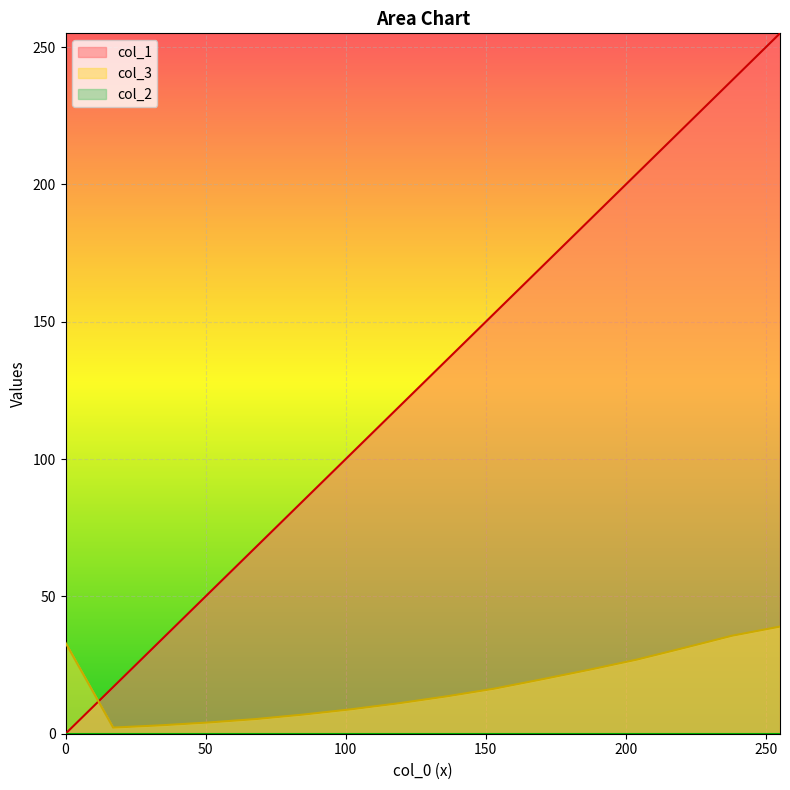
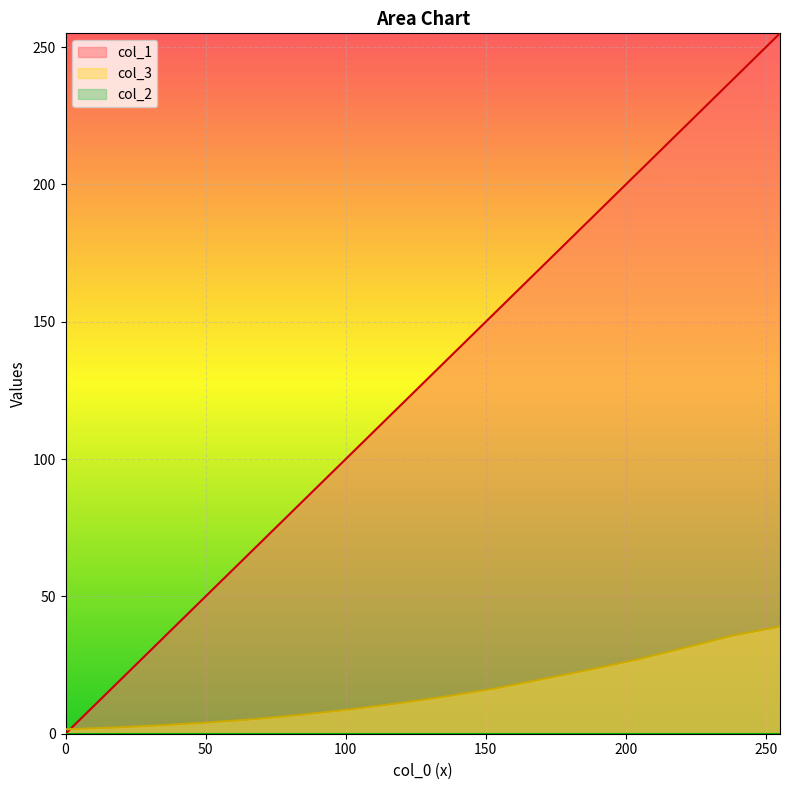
col_3, 0: 33 -> 2
